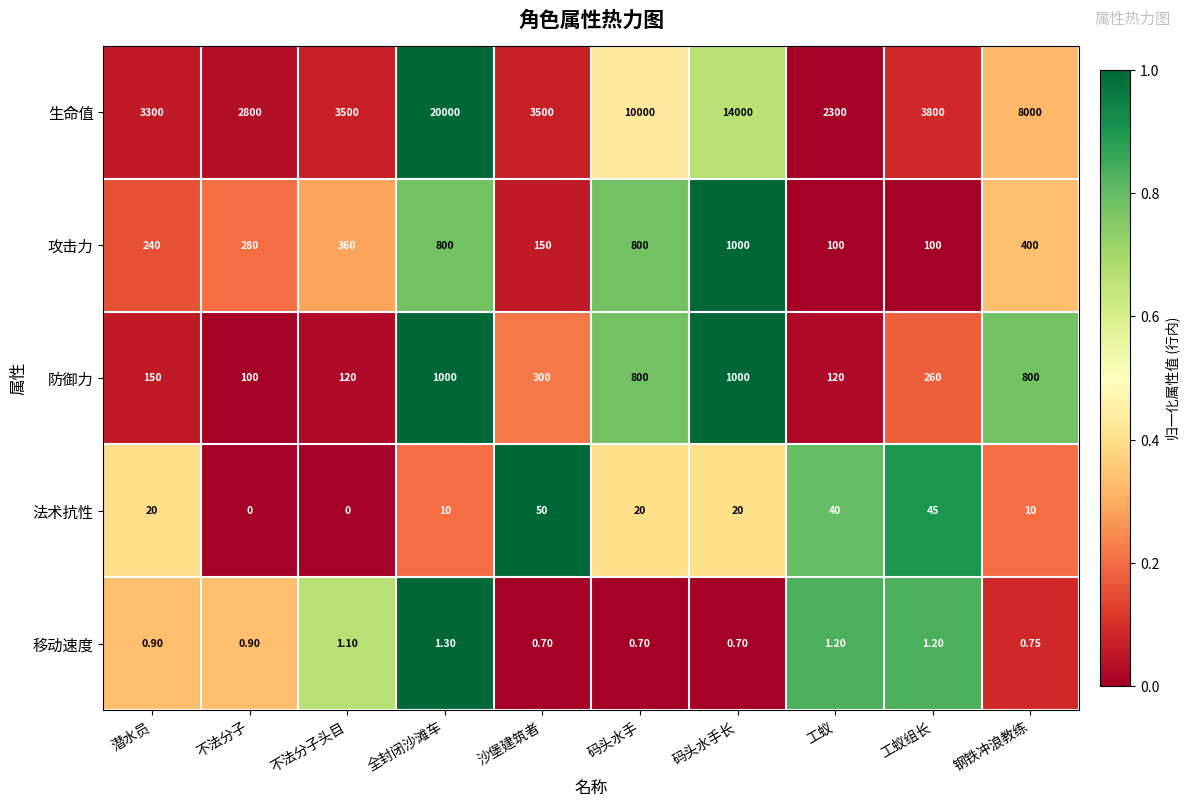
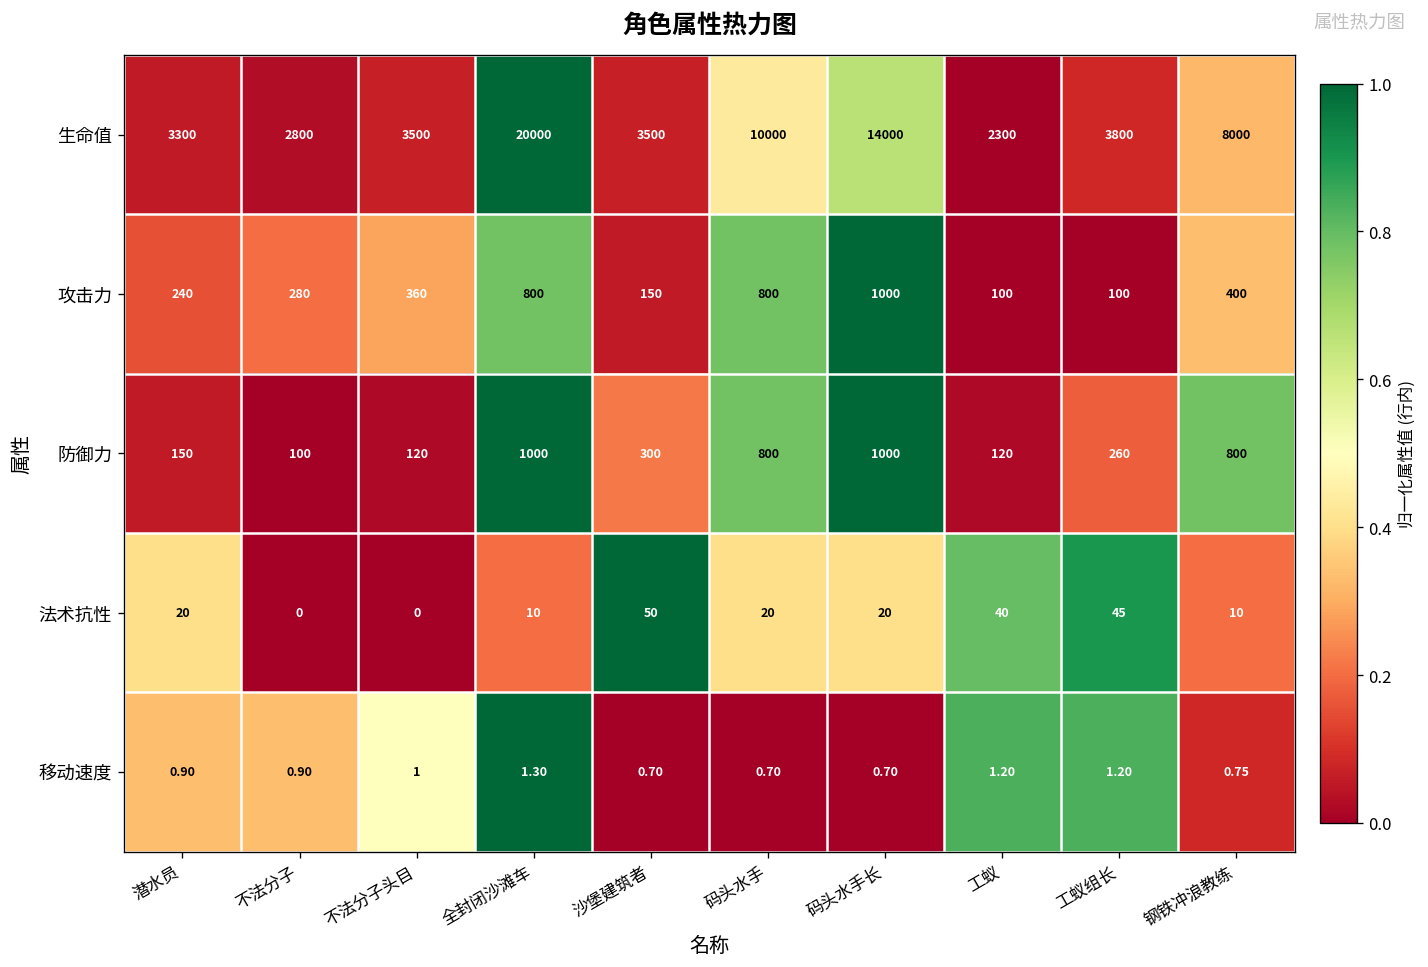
移动速度, 不法分子头目: 1.10 -> 1
